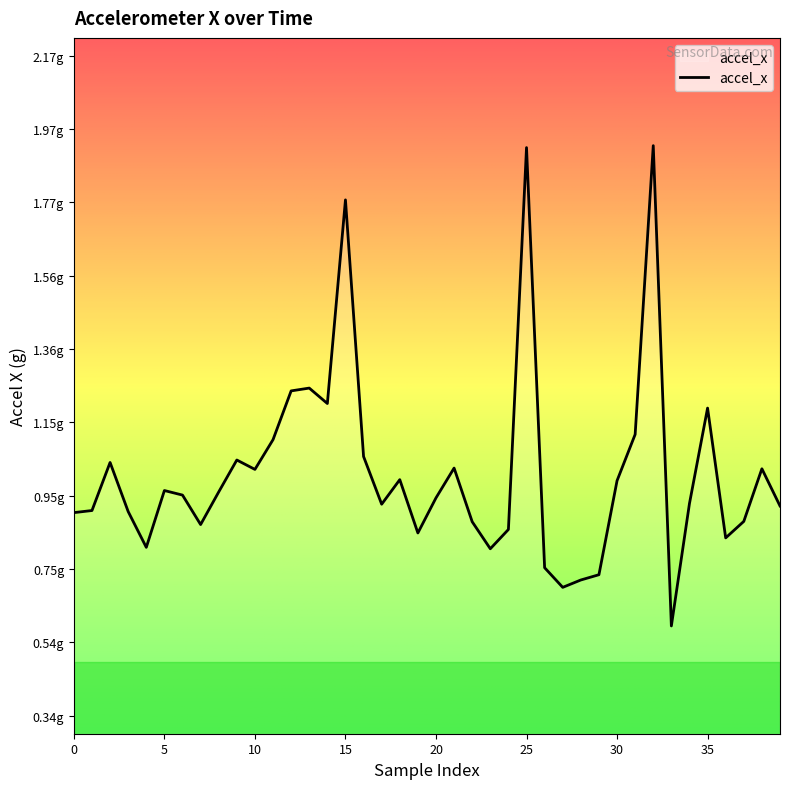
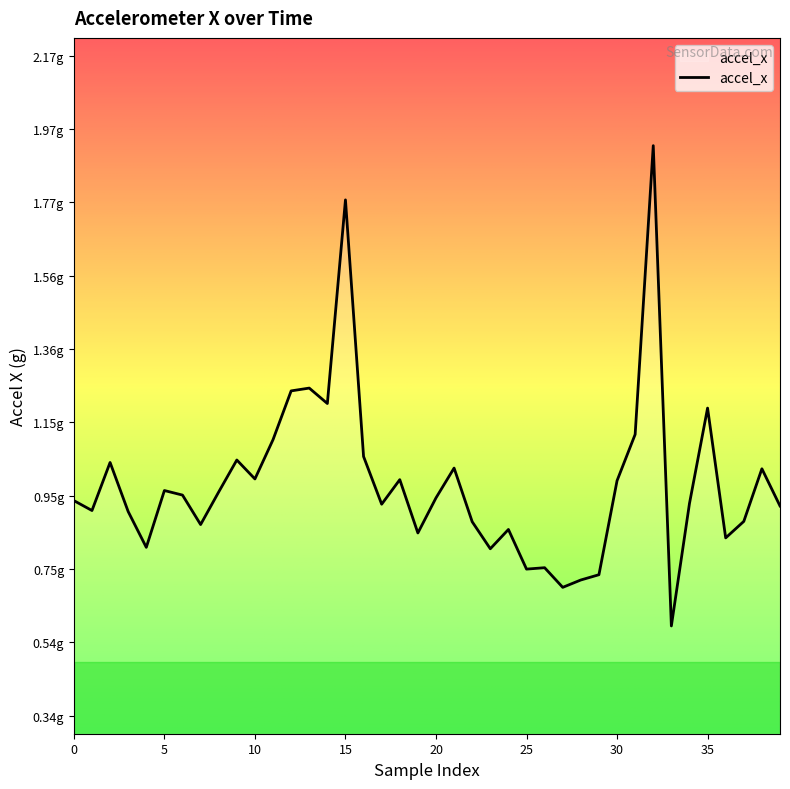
0: 0.90g -> 0.94g
10: 1.02g -> 1.00g
25: 1.92g -> 0.75g
